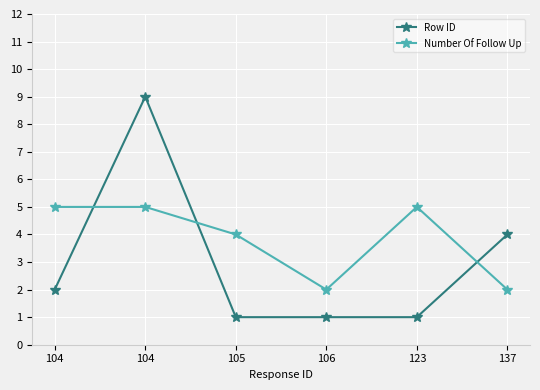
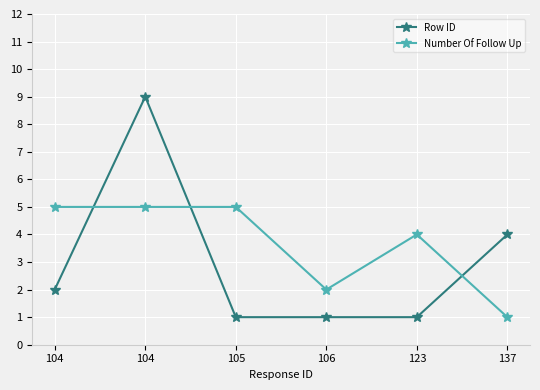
Number Of Follow Up, 105: 4 -> 5
Number Of Follow Up, 123: 5 -> 4
Number Of Follow Up, 137: 2 -> 1
